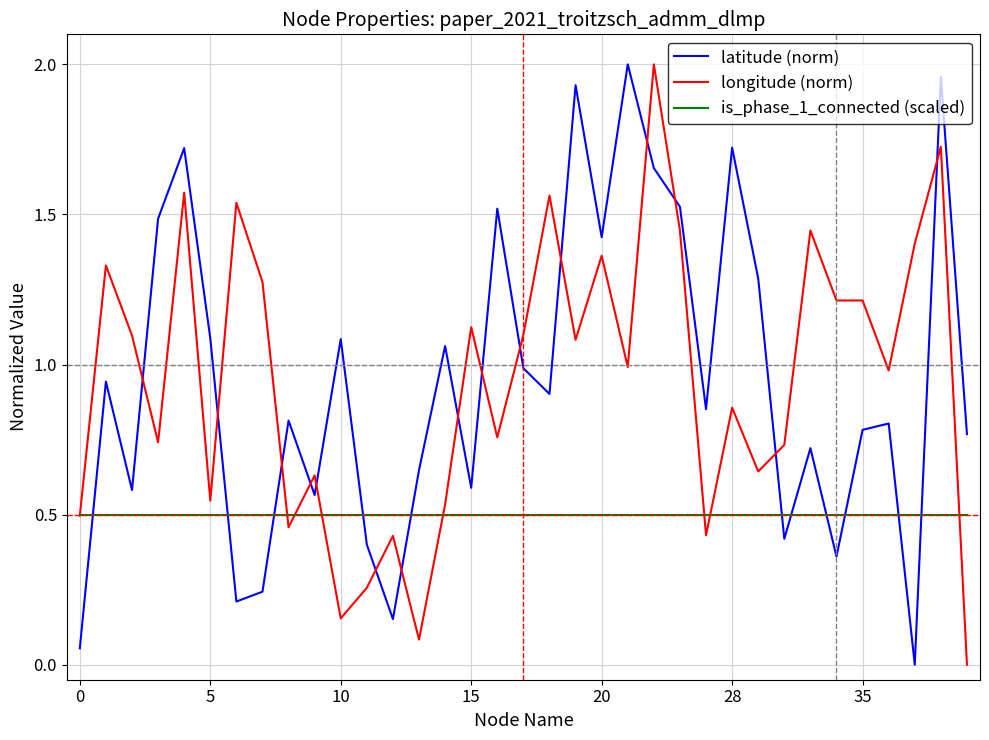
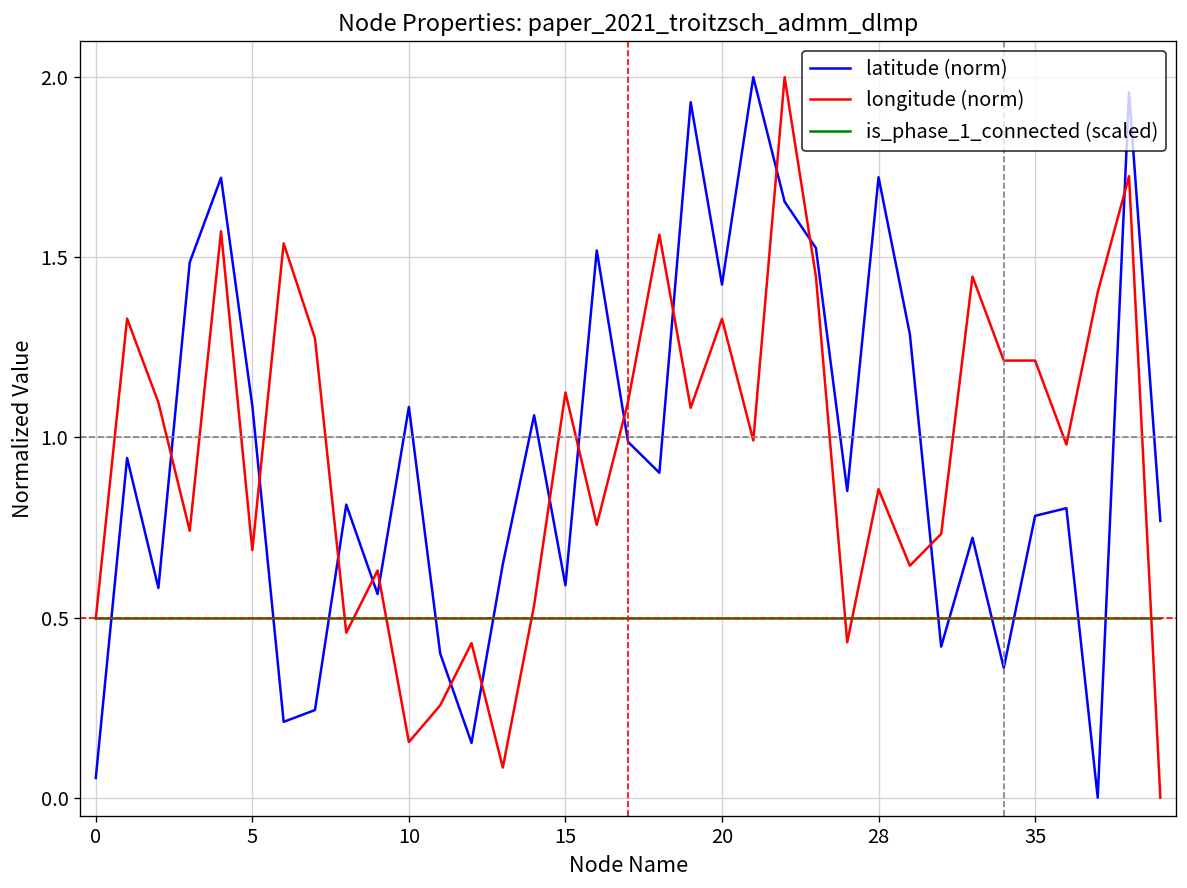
longitude (norm), 5: 0.55 -> 0.69
longitude (norm), 20: 1.36 -> 1.33
